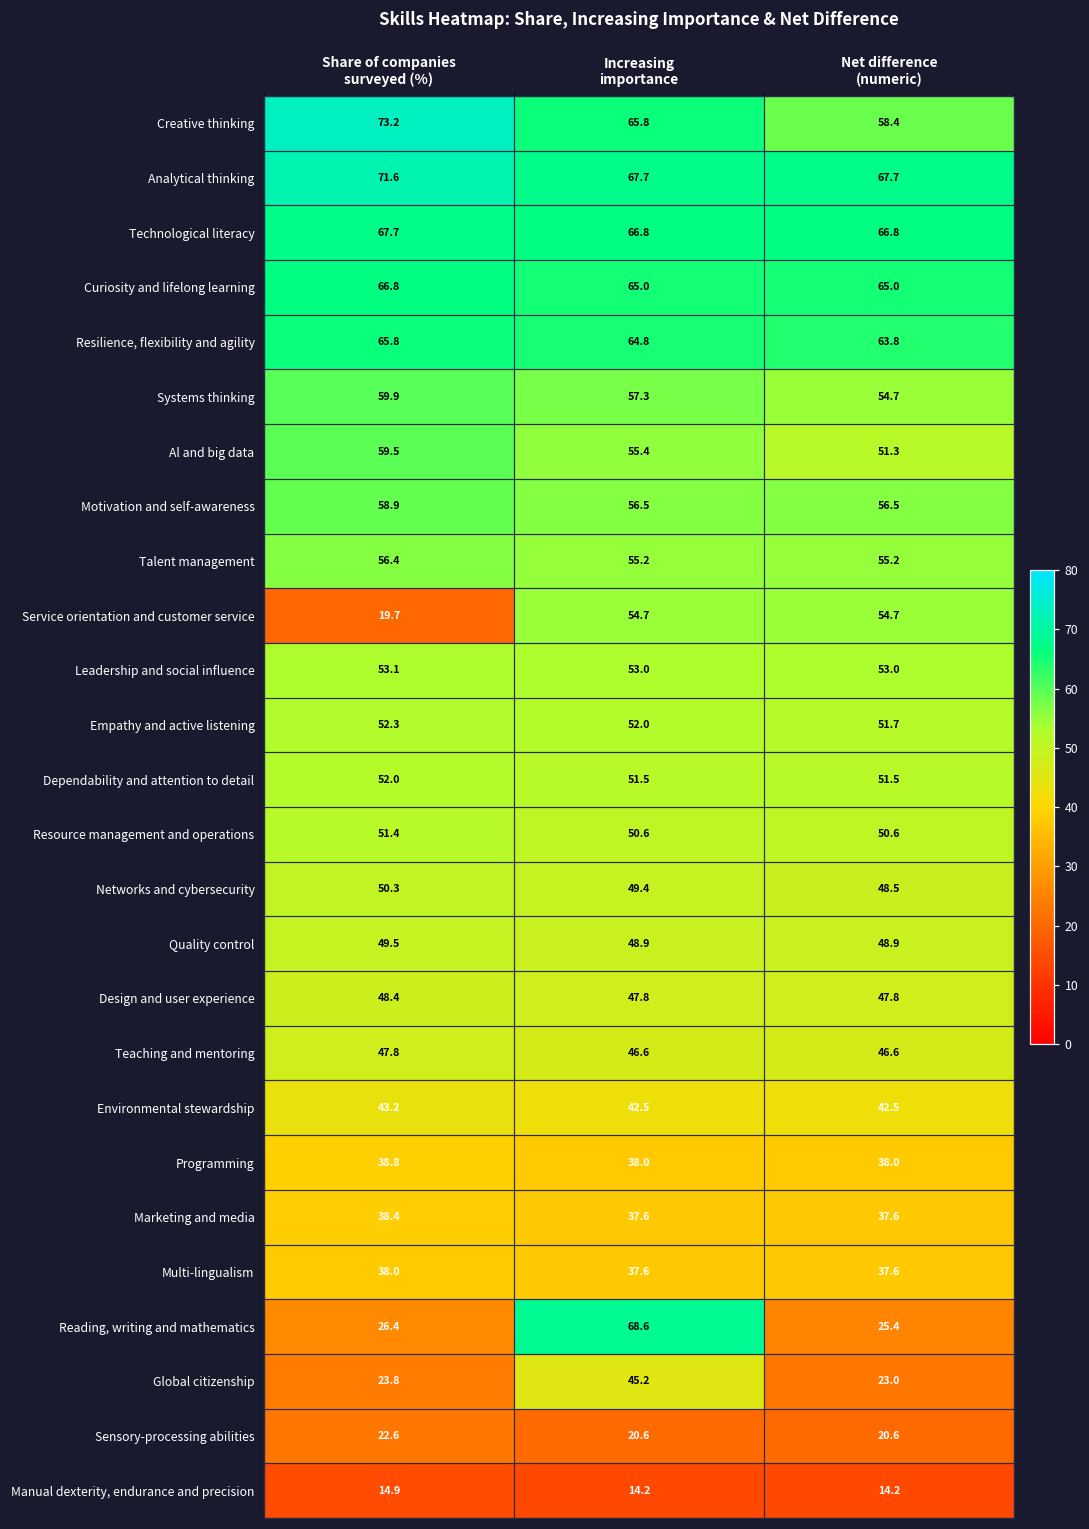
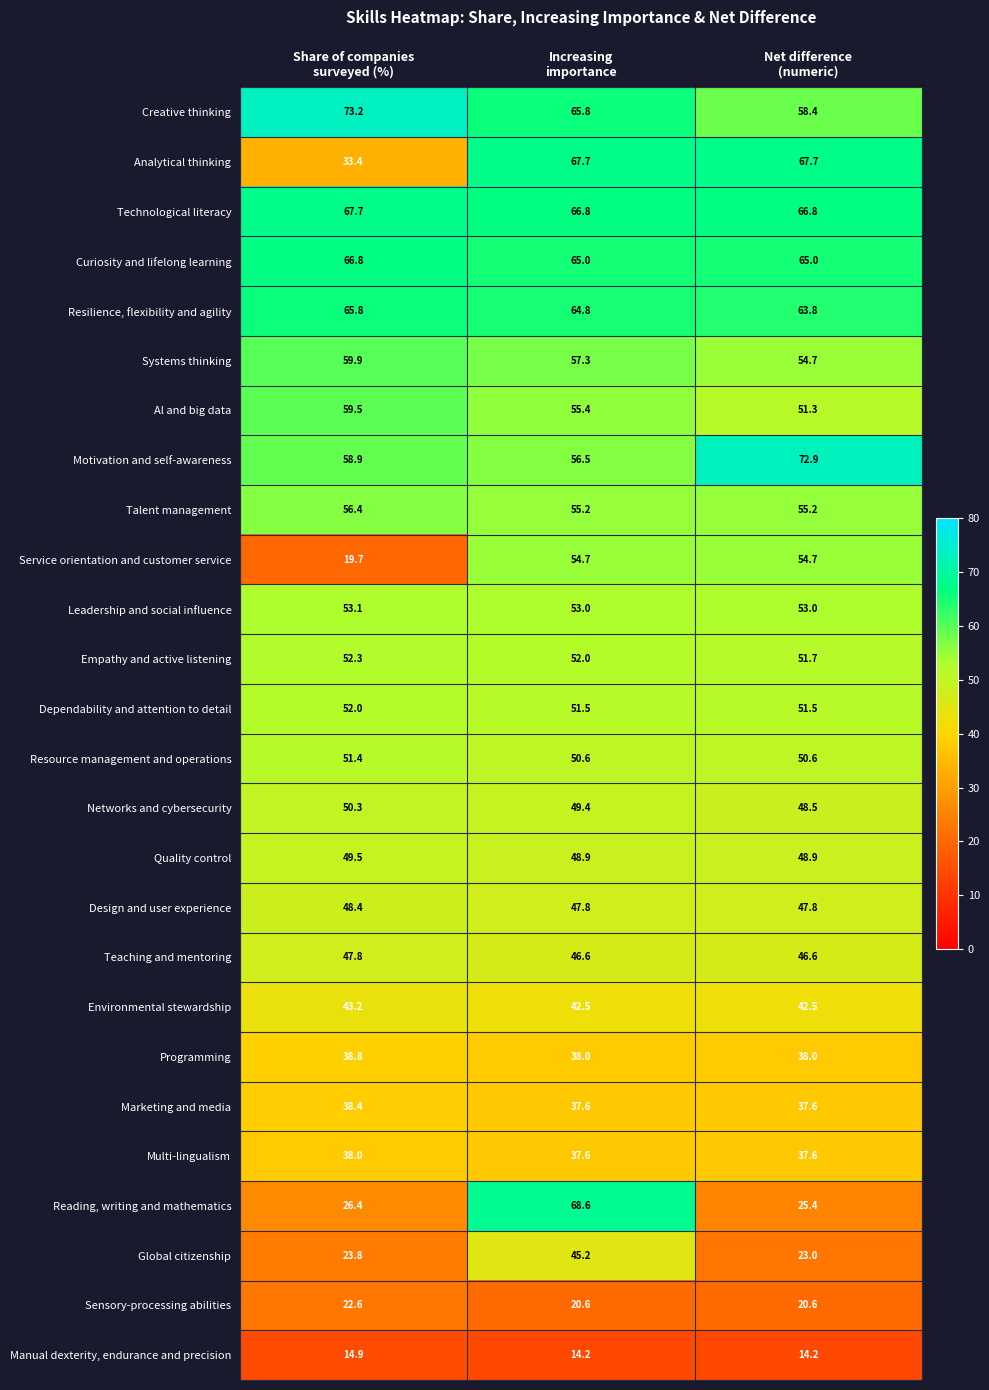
Analytical thinking, Share of companies surveyed (%): 71.6 -> 33.4
Motivation and self-awareness, Net difference (numeric): 56.5 -> 72.9
